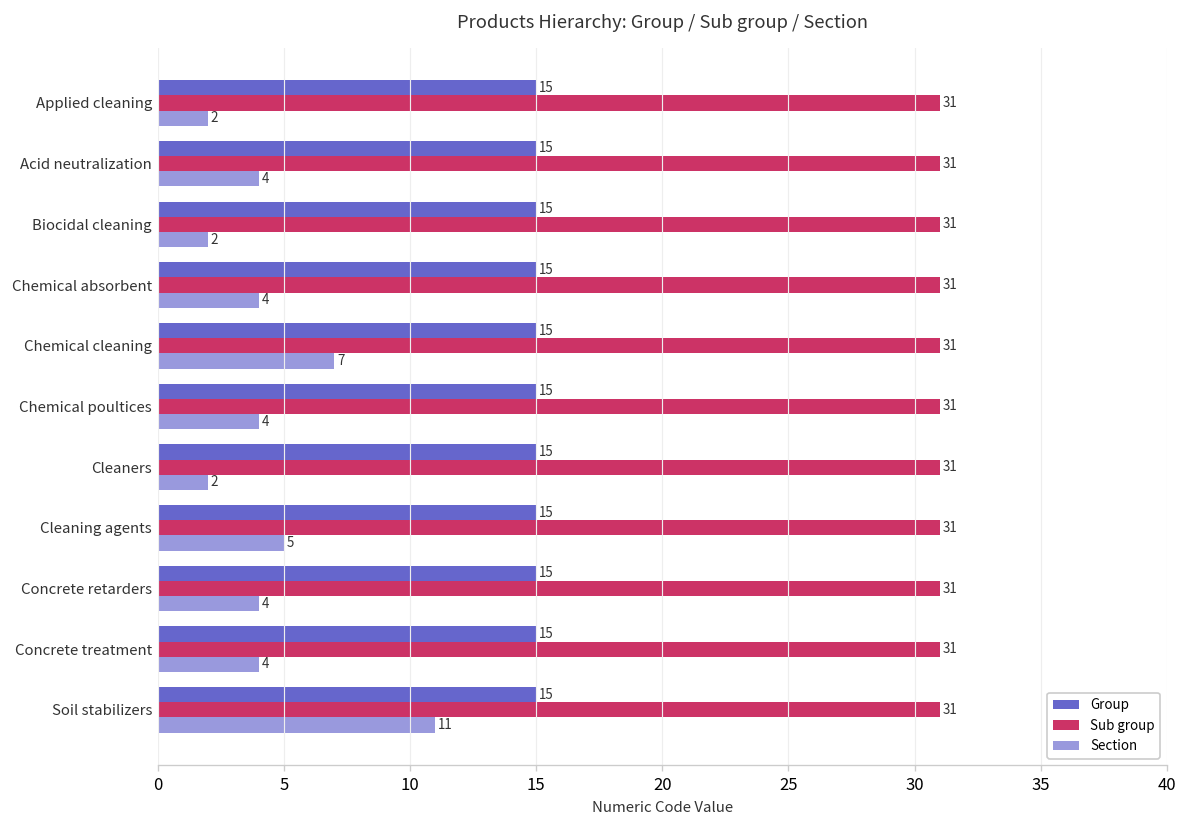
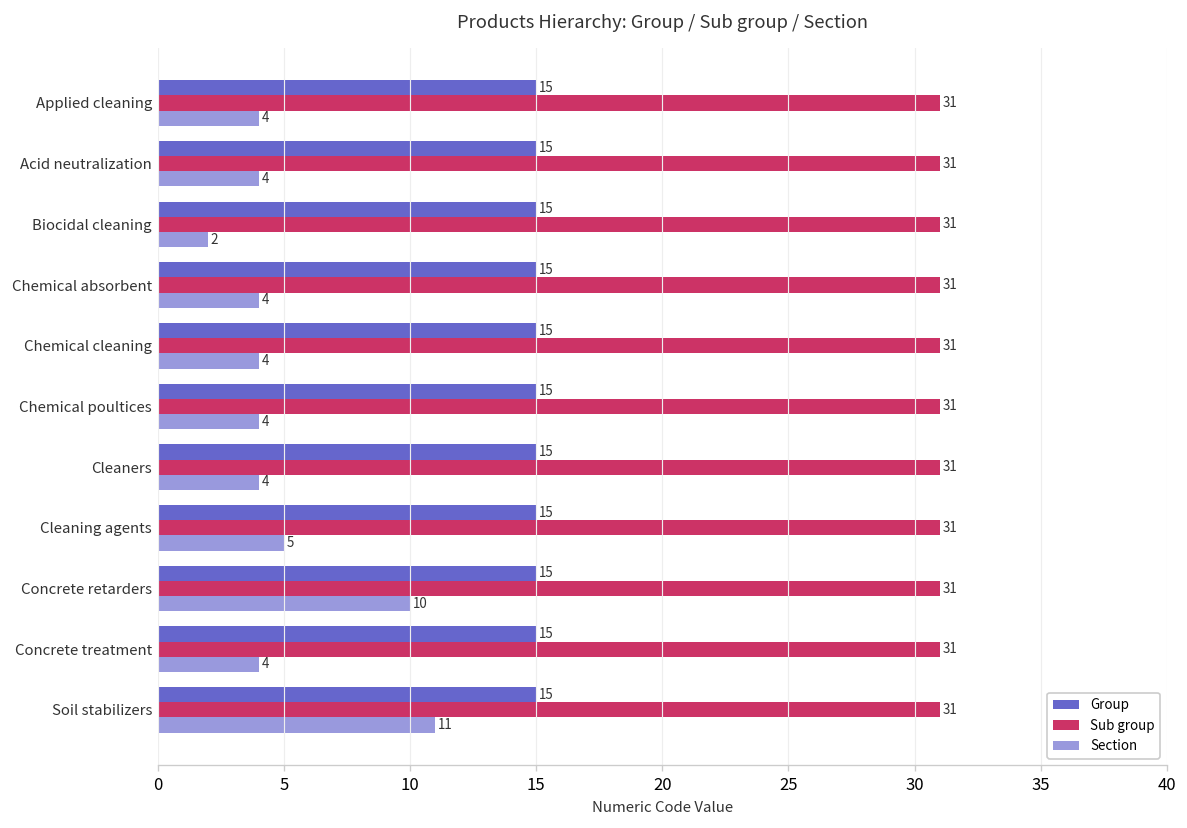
Section, Applied cleaning: 2 -> 4
Section, Chemical cleaning: 7 -> 4
Section, Cleaners: 2 -> 4
Section, Concrete retarders: 4 -> 10
